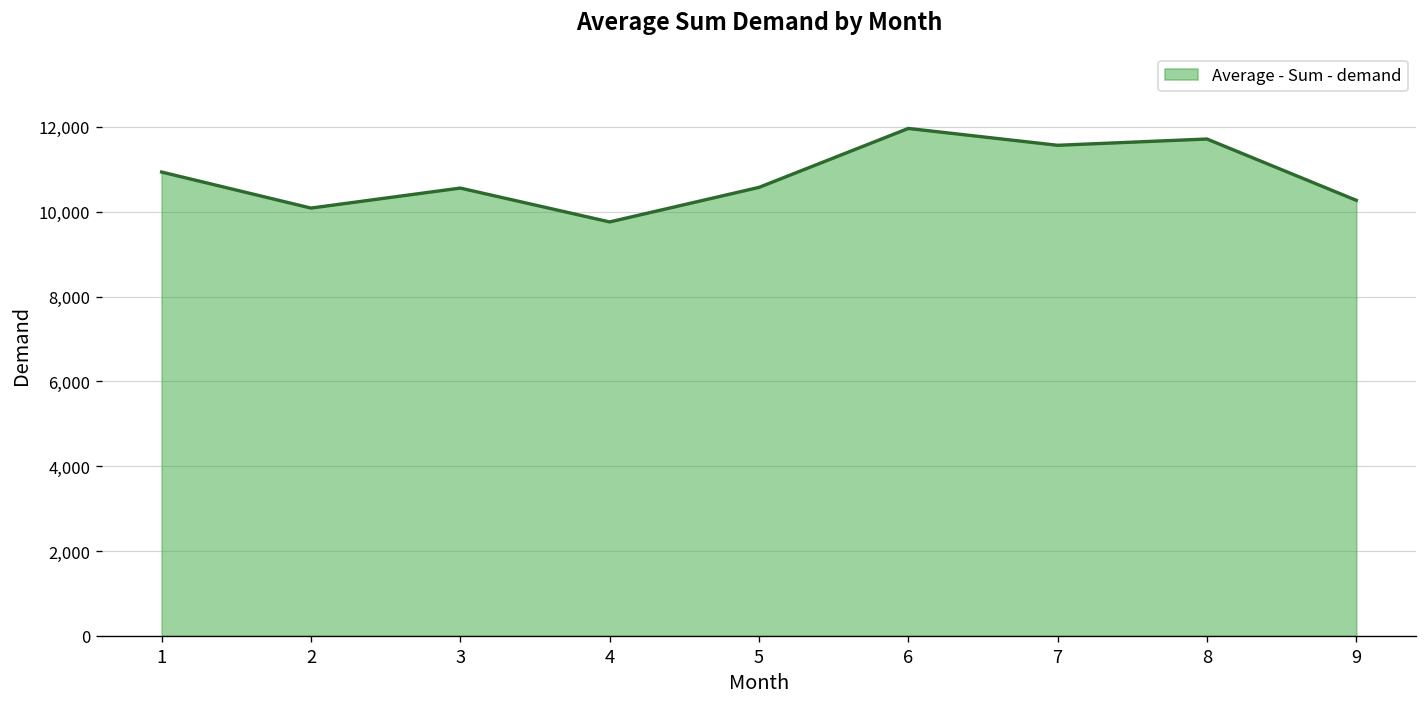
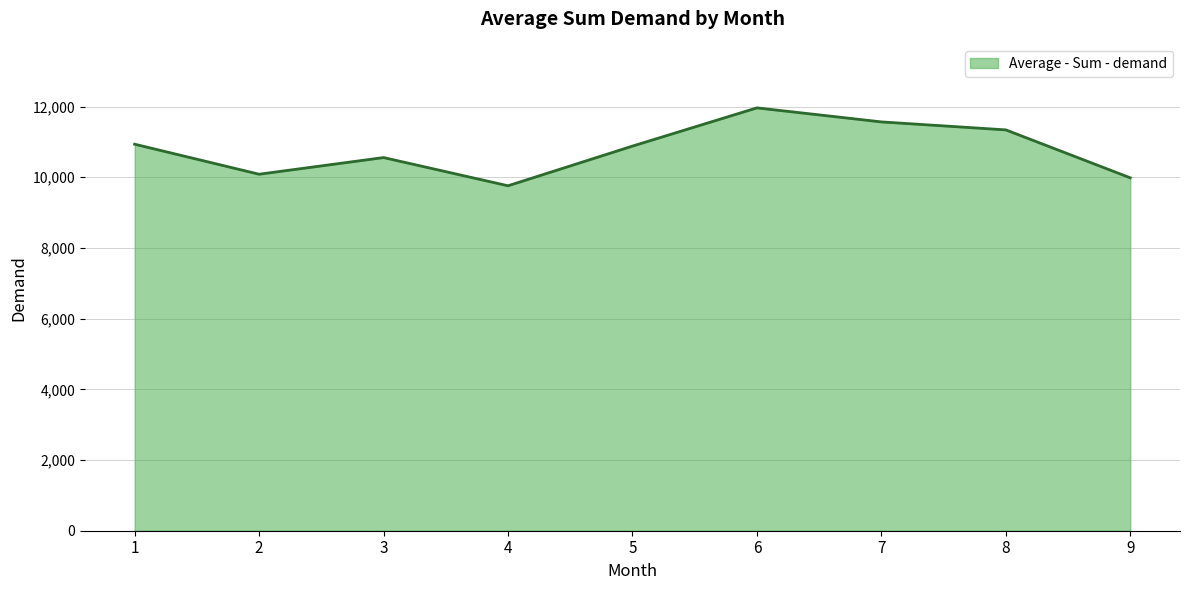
5: 10,600 -> 10,900
8: 11,700 -> 11,300
9: 10,300 -> 10,000
